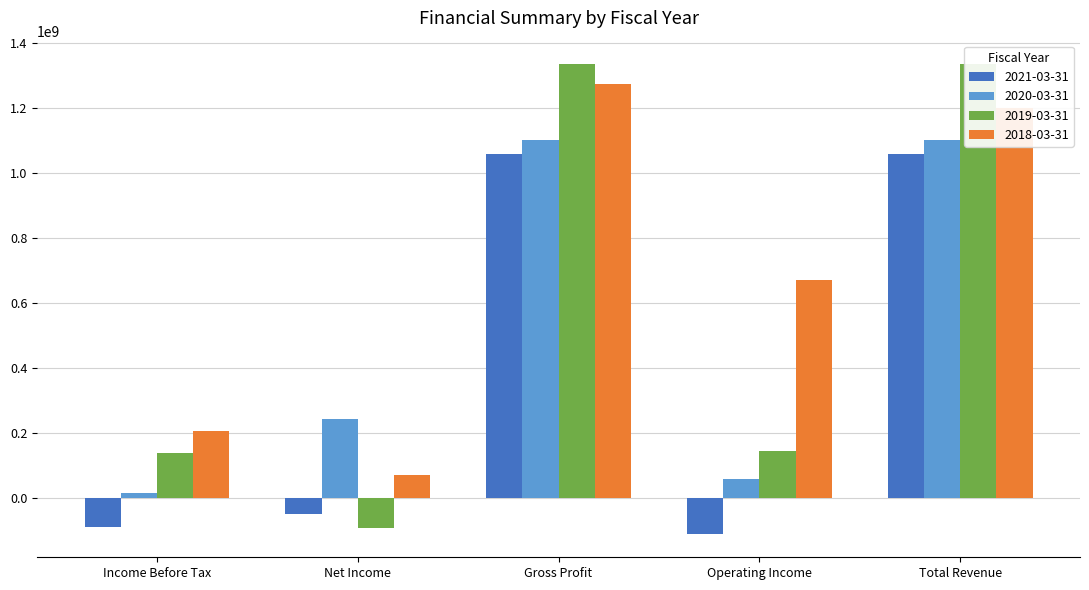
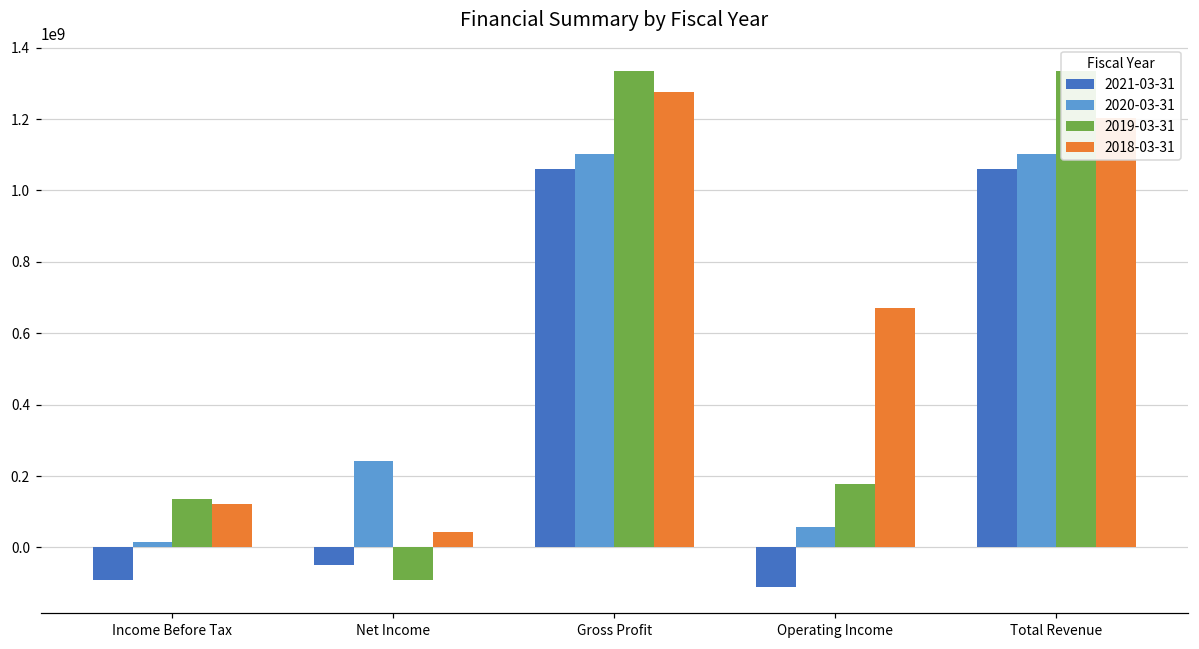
2018-03-31, Income Before Tax: 210000000 -> 120000000
2018-03-31, Net Income: 70000000 -> 40000000
2019-03-31, Operating Income: 140000000 -> 180000000
